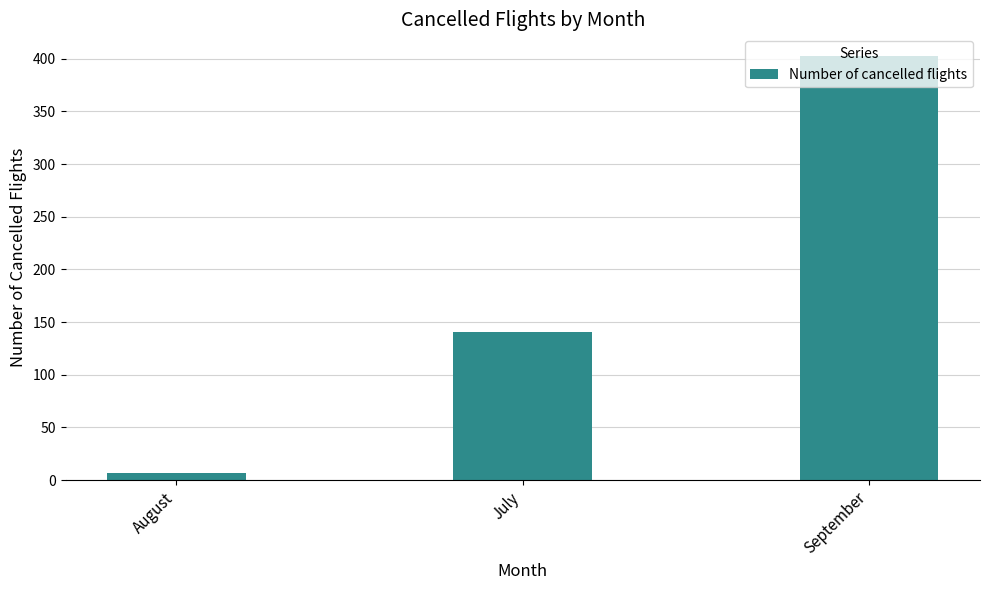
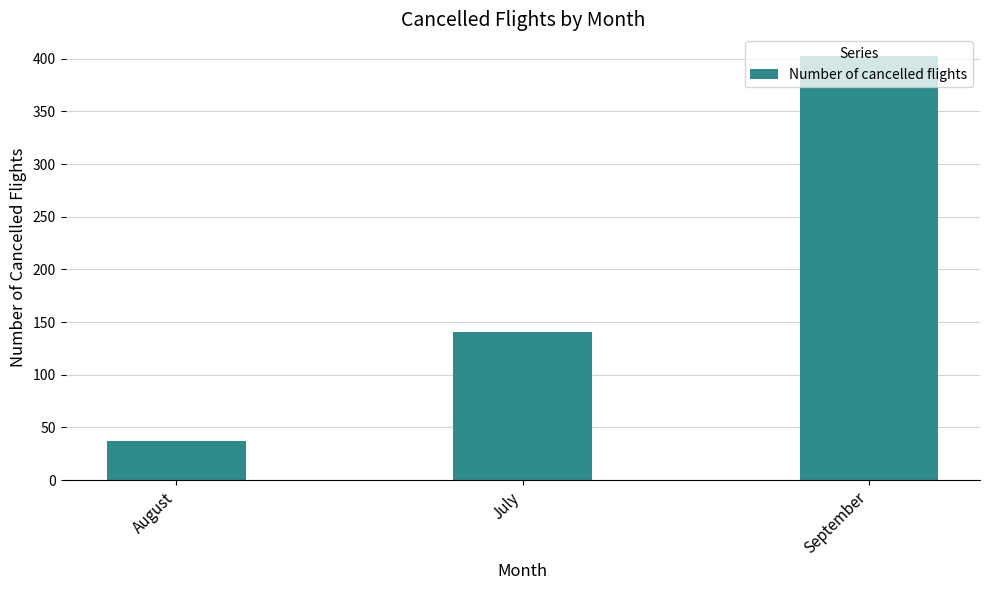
August: 7 -> 37
